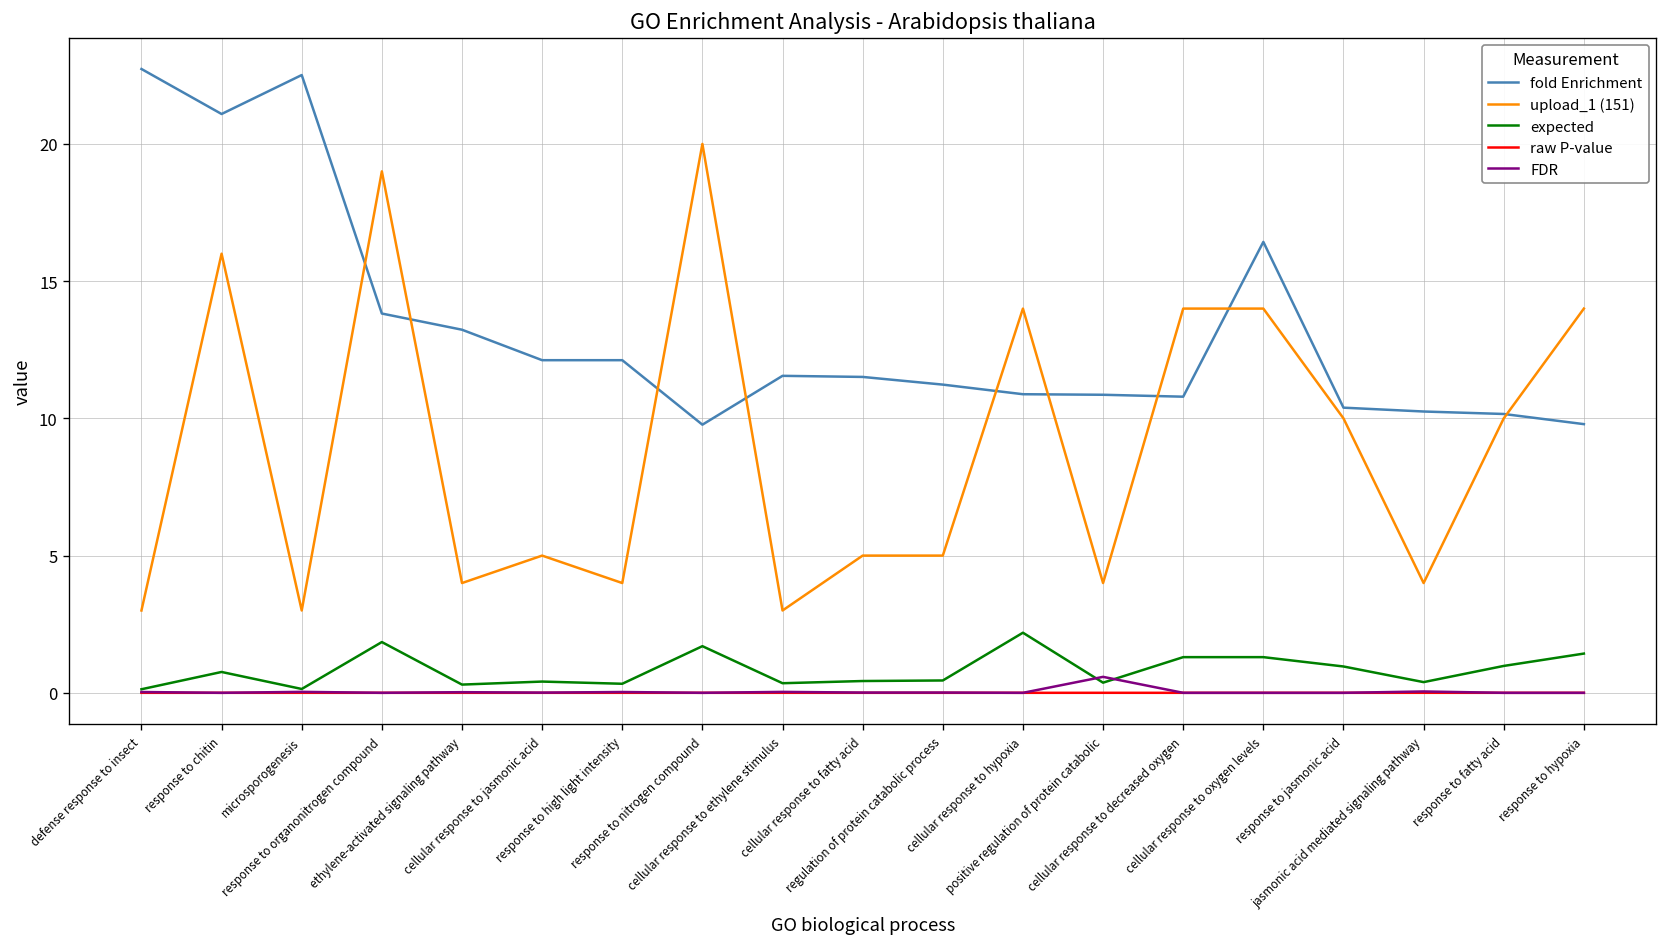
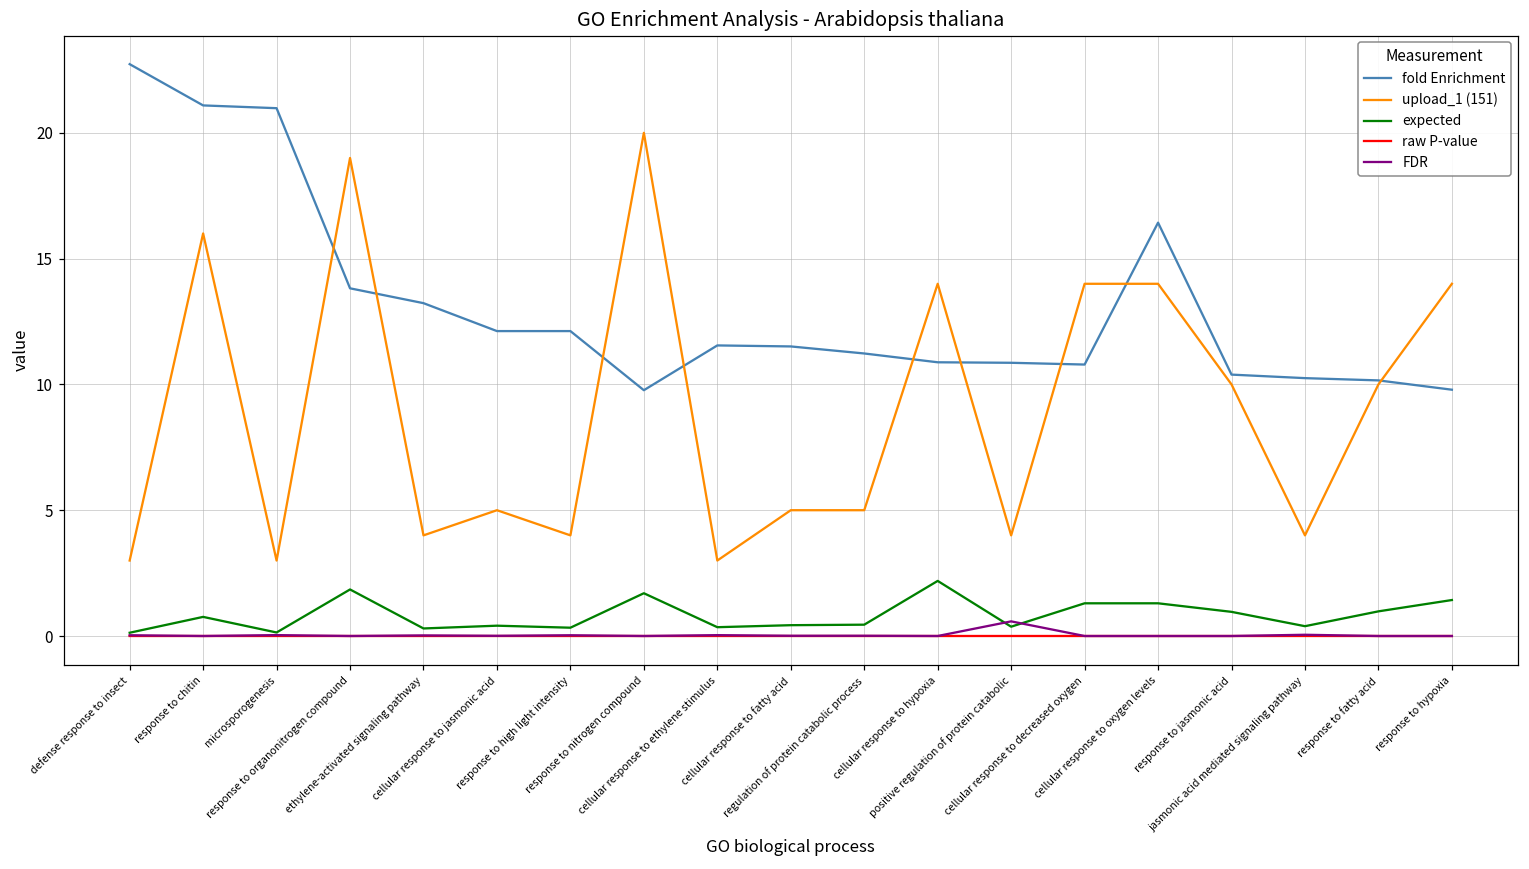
fold Enrichment, microsporogenesis: 22.5 -> 21.0
